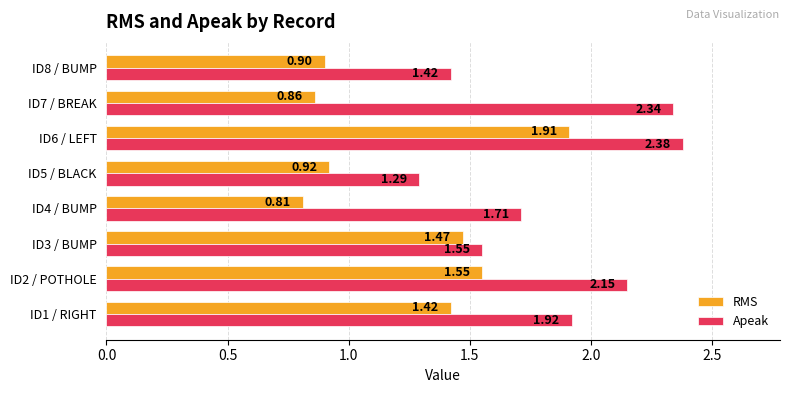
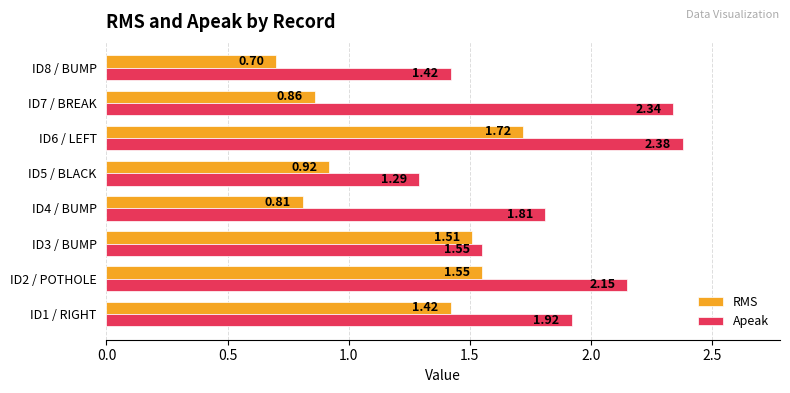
RMS, ID8 / BUMP: 0.90 -> 0.70
RMS, ID6 / LEFT: 1.91 -> 1.72
Apeak, ID4 / BUMP: 1.71 -> 1.81
RMS, ID3 / BUMP: 1.47 -> 1.51
